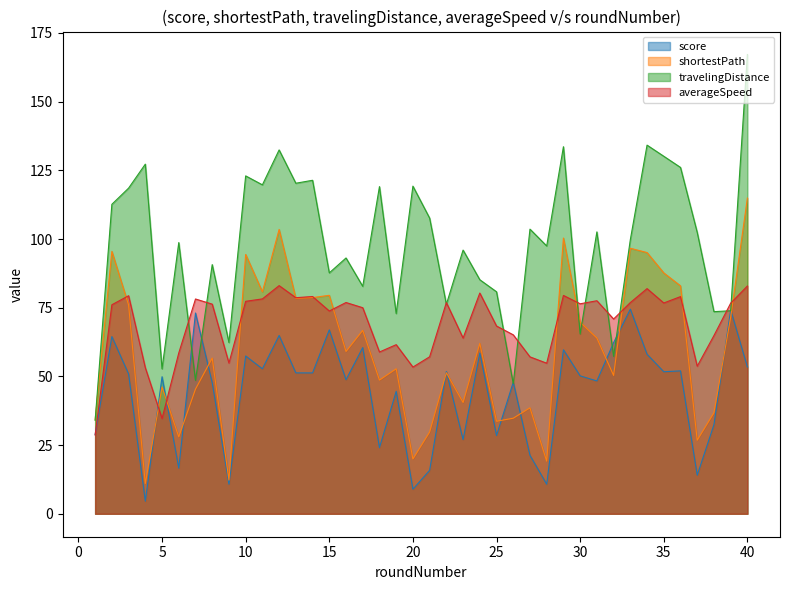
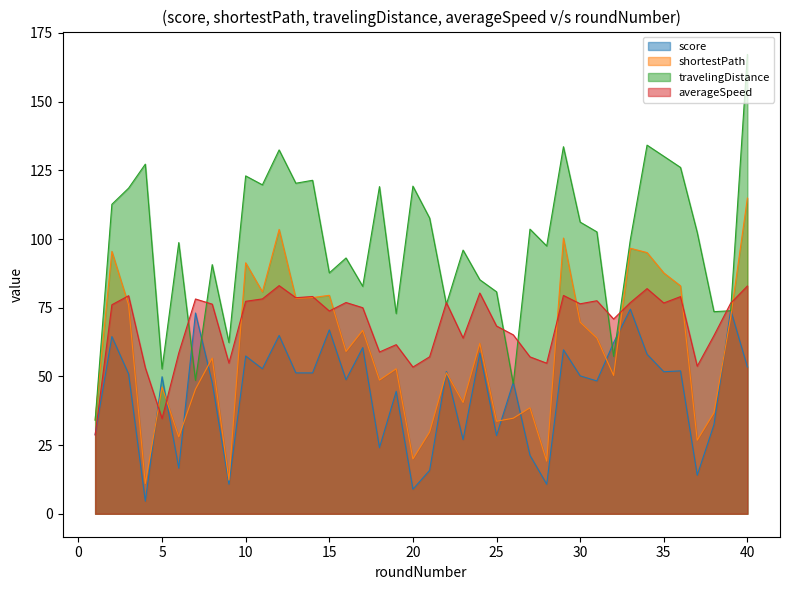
shortestPath, 10: 94 -> 91
travelingDistance, 30: 65 -> 106
